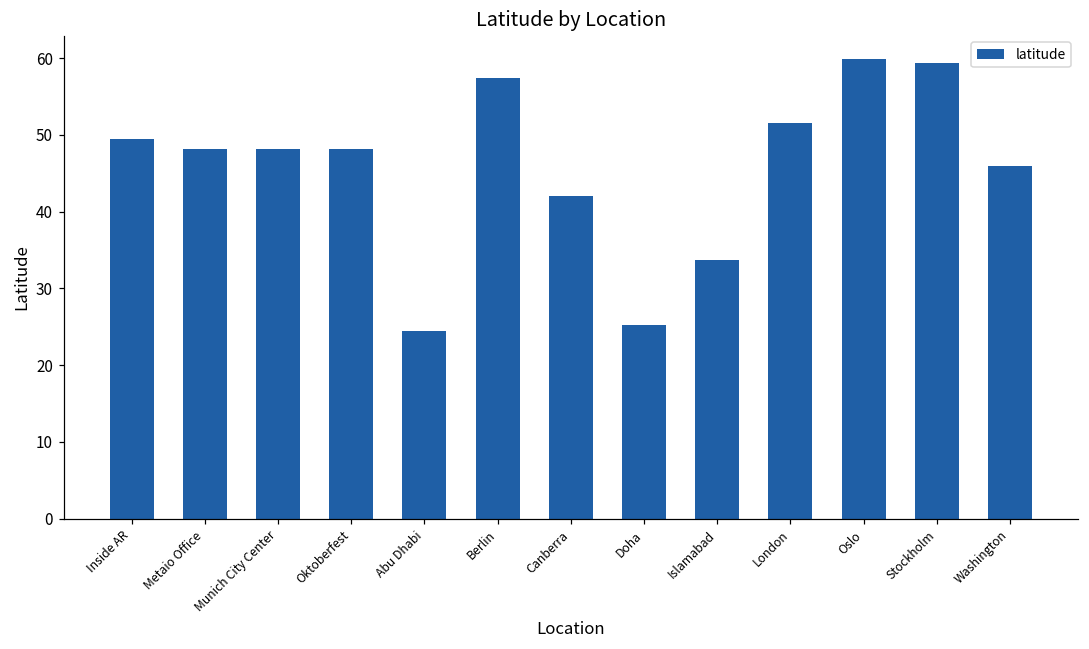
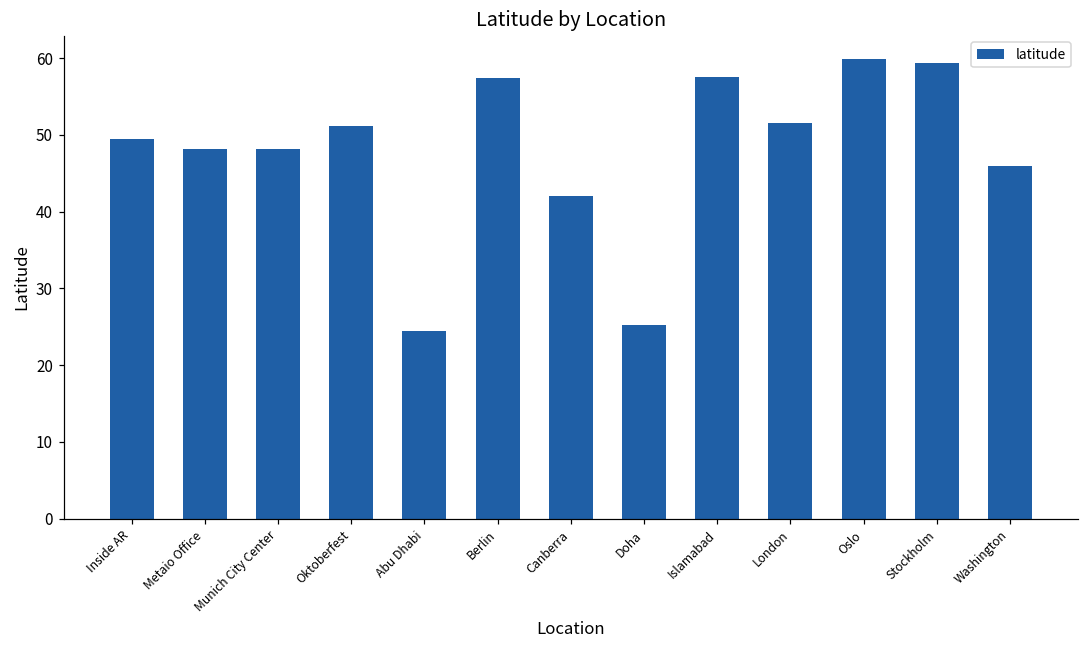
Oktoberfest: 48 -> 51
Islamabad: 34 -> 58
